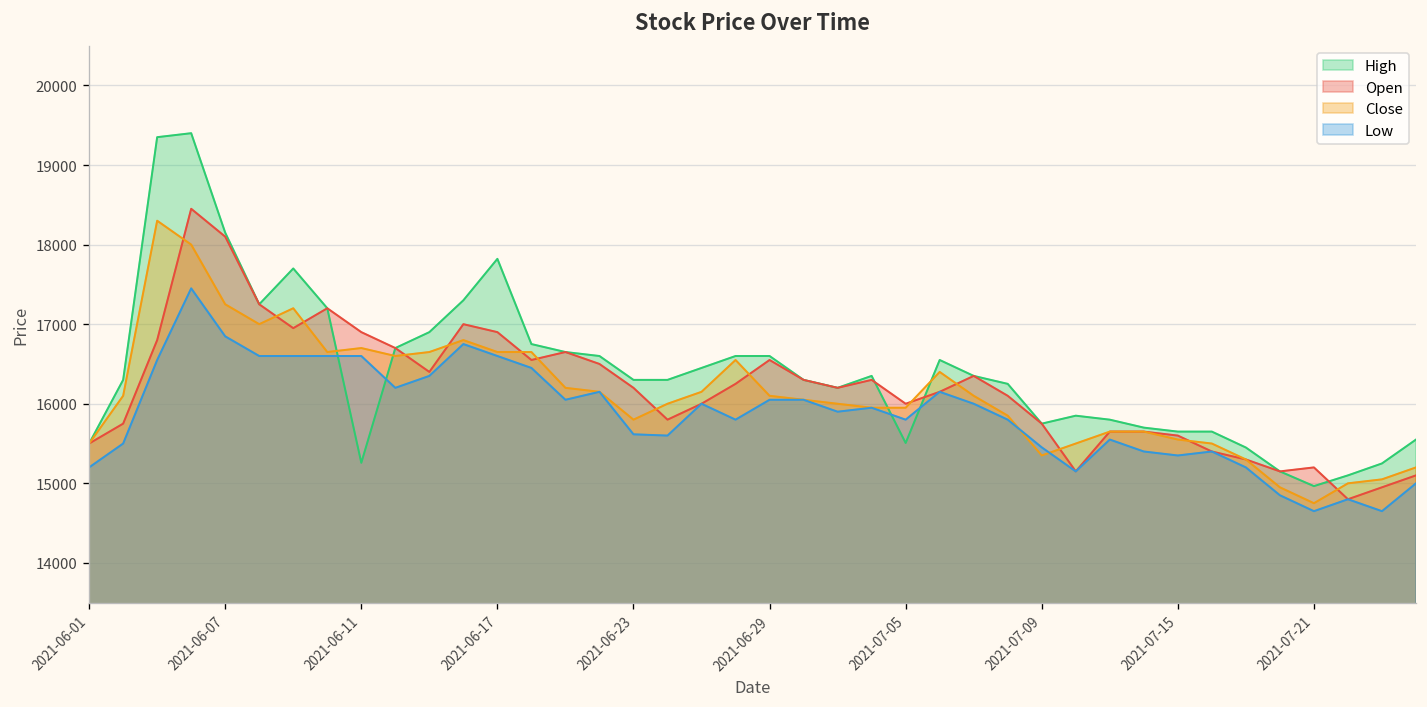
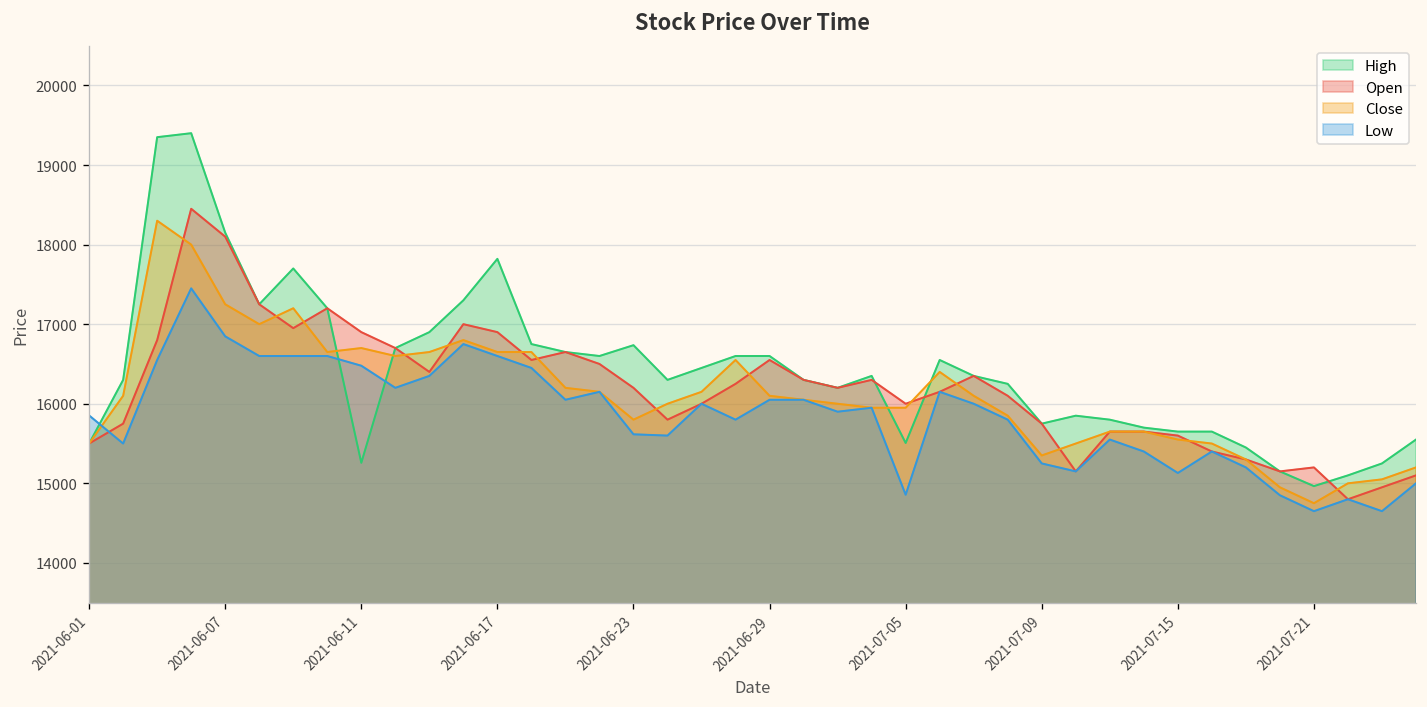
Low, 2021-06-01: 15200 -> 15900
Low, 2021-06-11: 16600 -> 16500
High, 2021-06-23: 16300 -> 16700
Low, 2021-07-05: 15800 -> 14900
Low, 2021-07-09: 15500 -> 15300
Low, 2021-07-15: 15400 -> 15100
